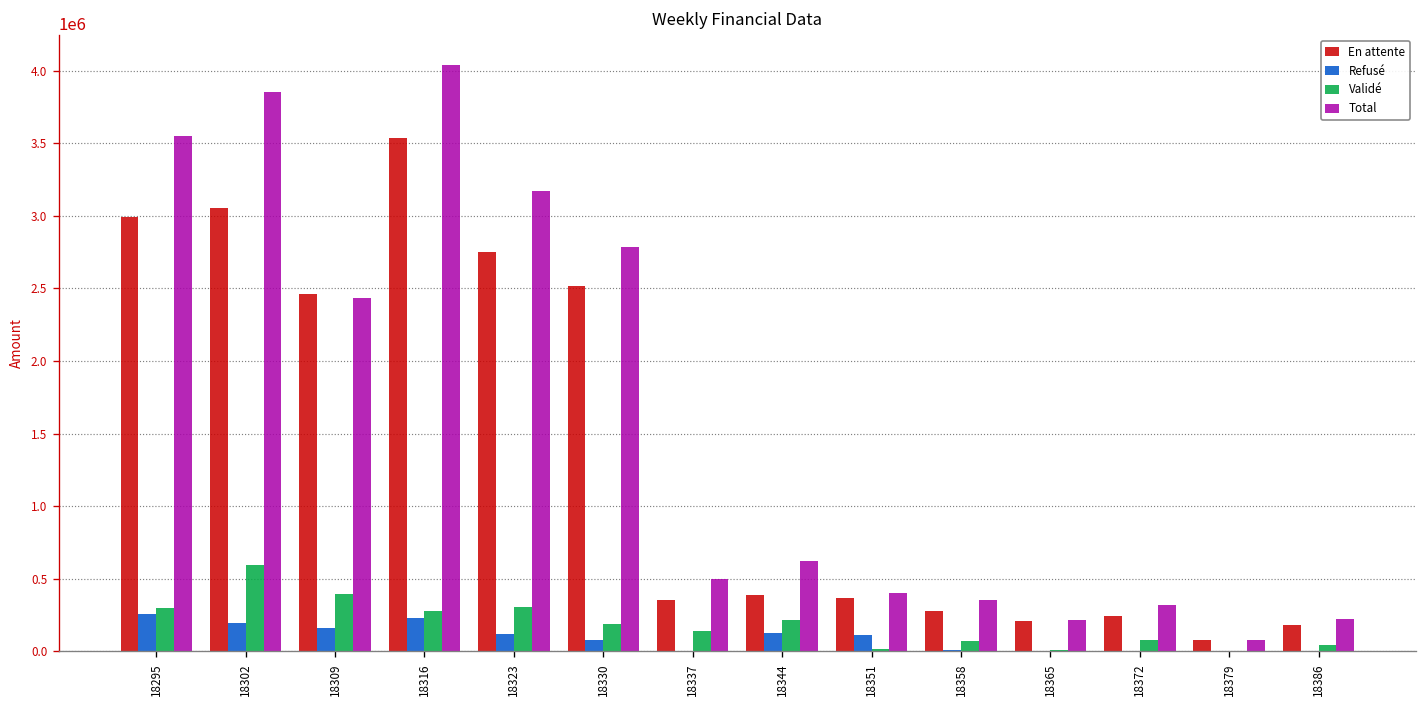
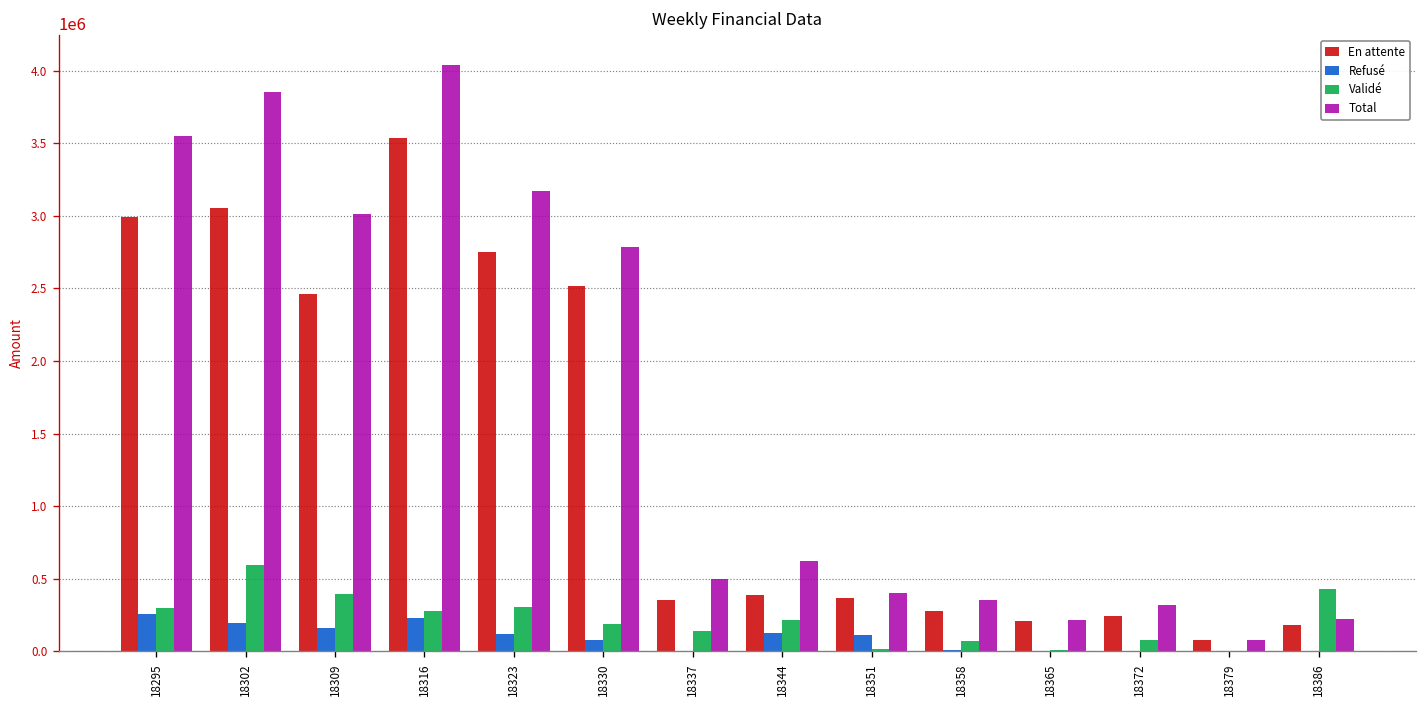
Total, 18309: 2440000 -> 3010000
Validé, 18386: 40000 -> 430000
